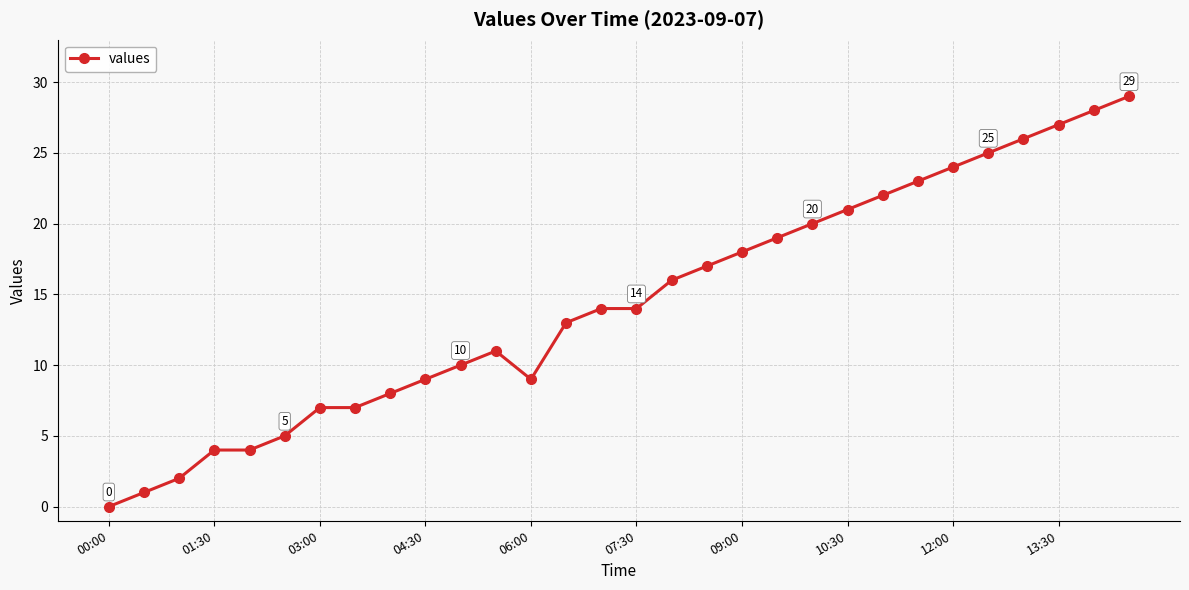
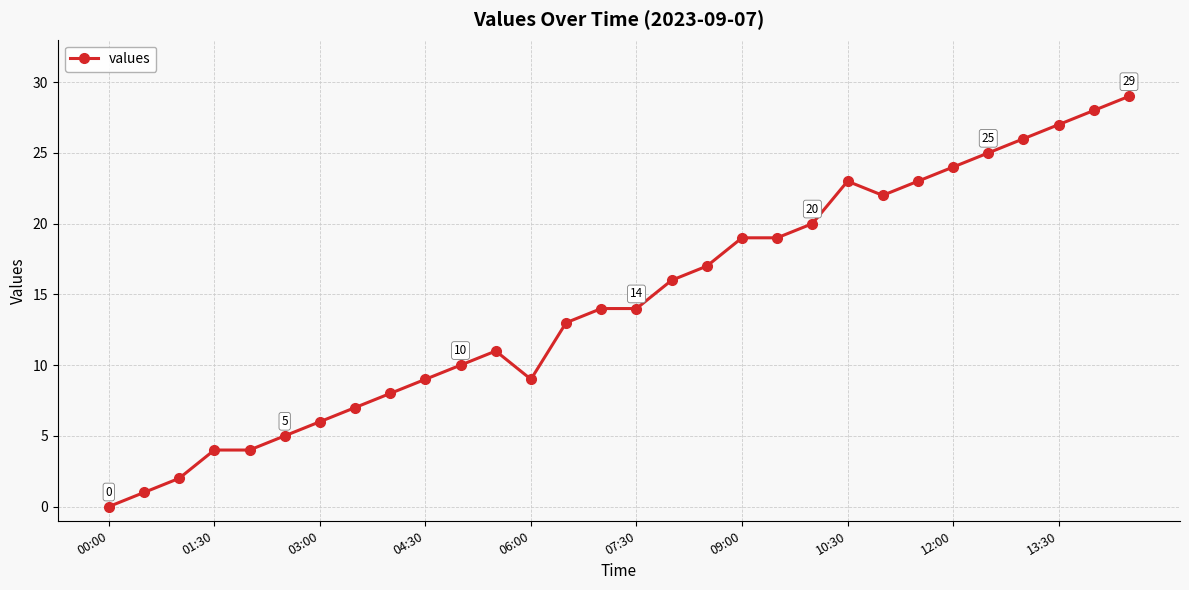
03:00: 7 -> 6
09:00: 18 -> 19
10:30: 21 -> 23
